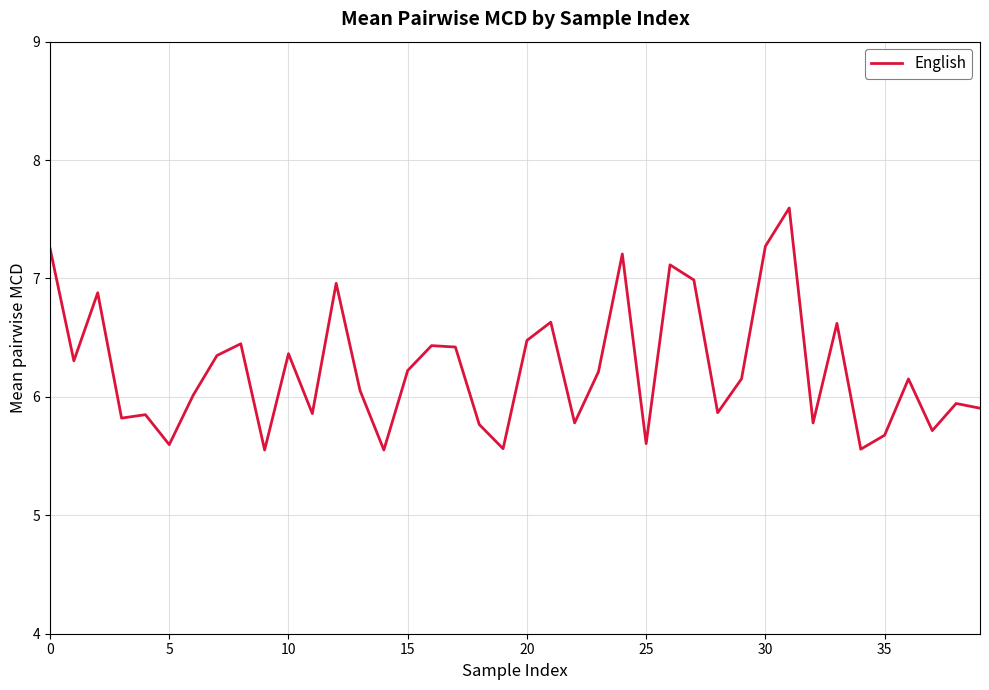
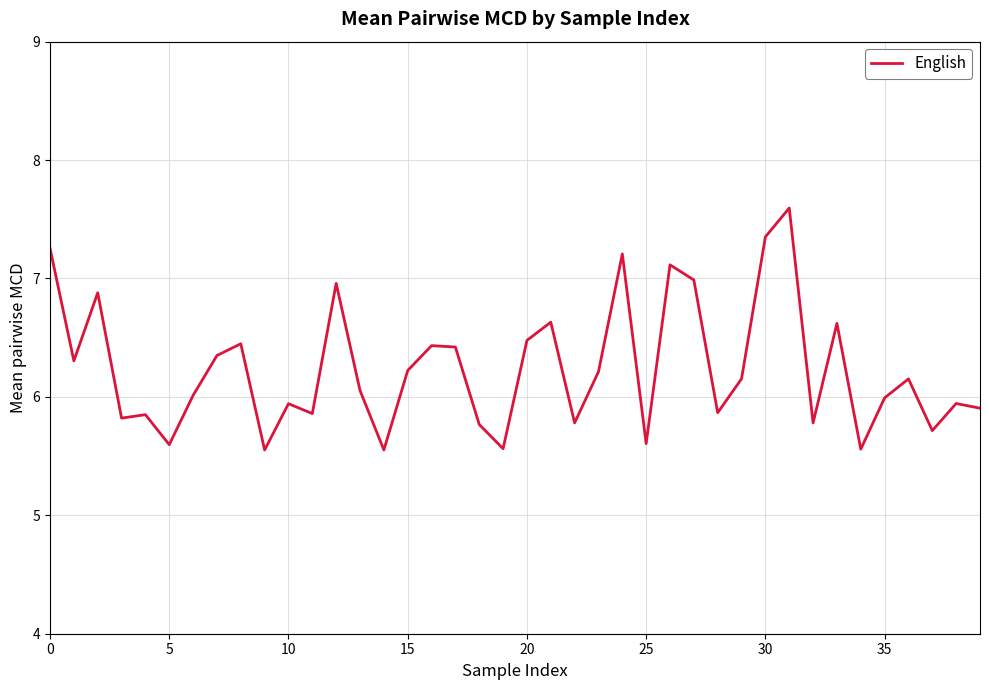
10: 6.36 -> 5.94
30: 7.27 -> 7.35
35: 5.68 -> 5.99
